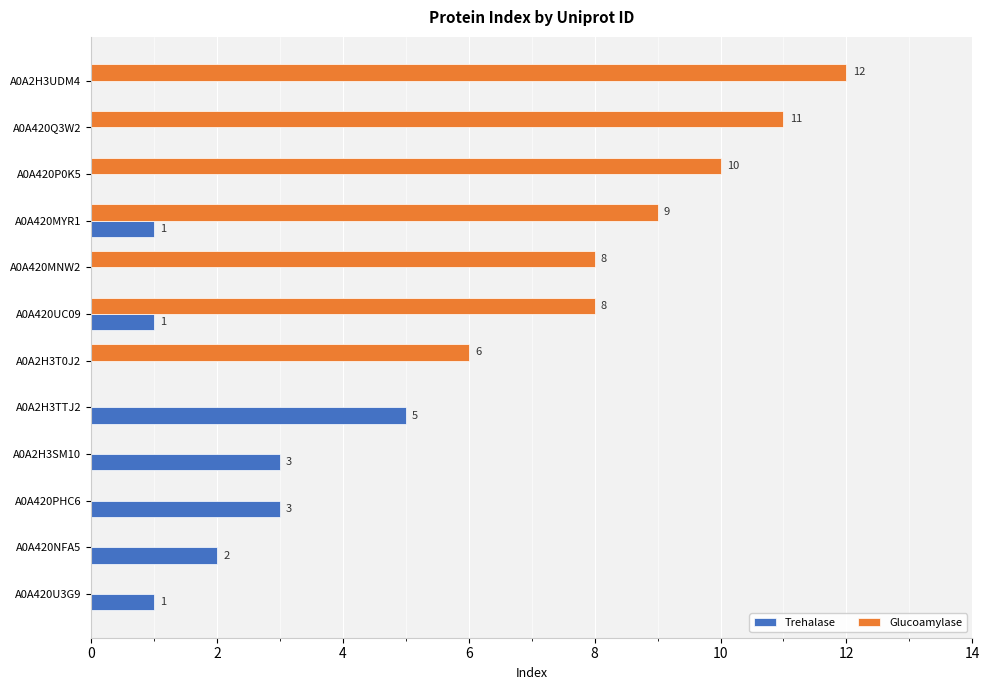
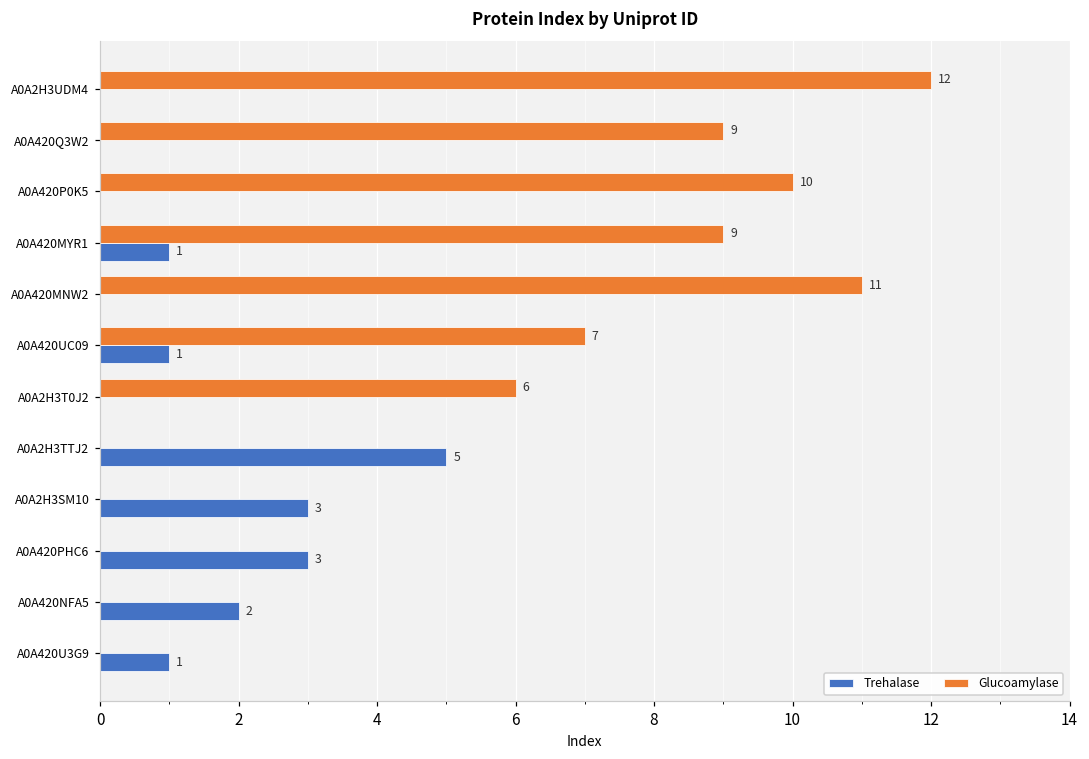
Glucoamylase, A0A420Q3W2: 11 -> 9
Glucoamylase, A0A420MNW2: 8 -> 11
Glucoamylase, A0A420UC09: 8 -> 7
